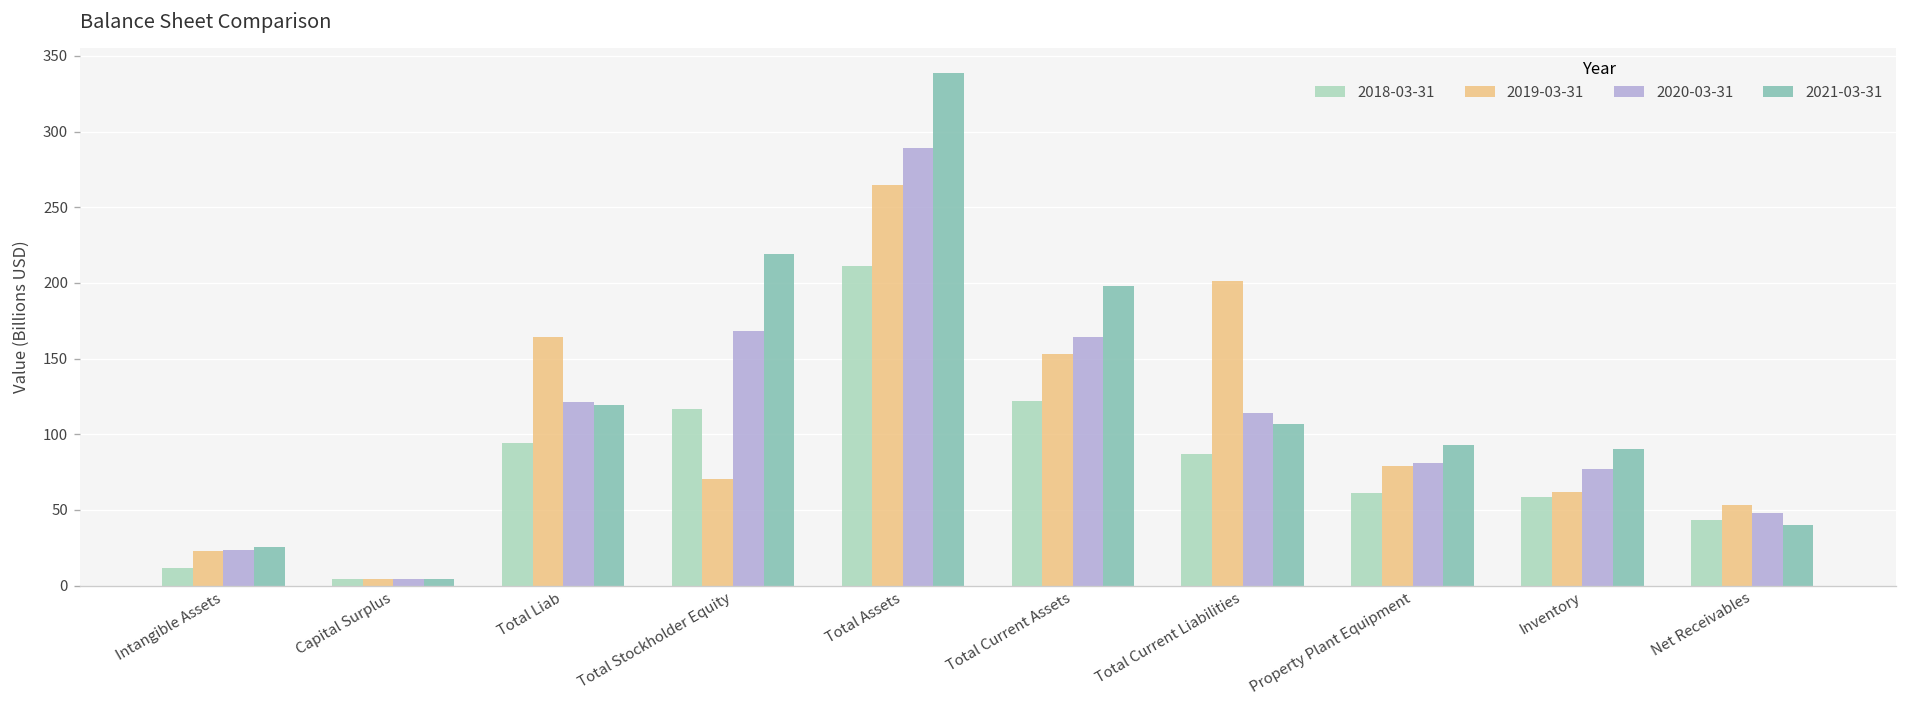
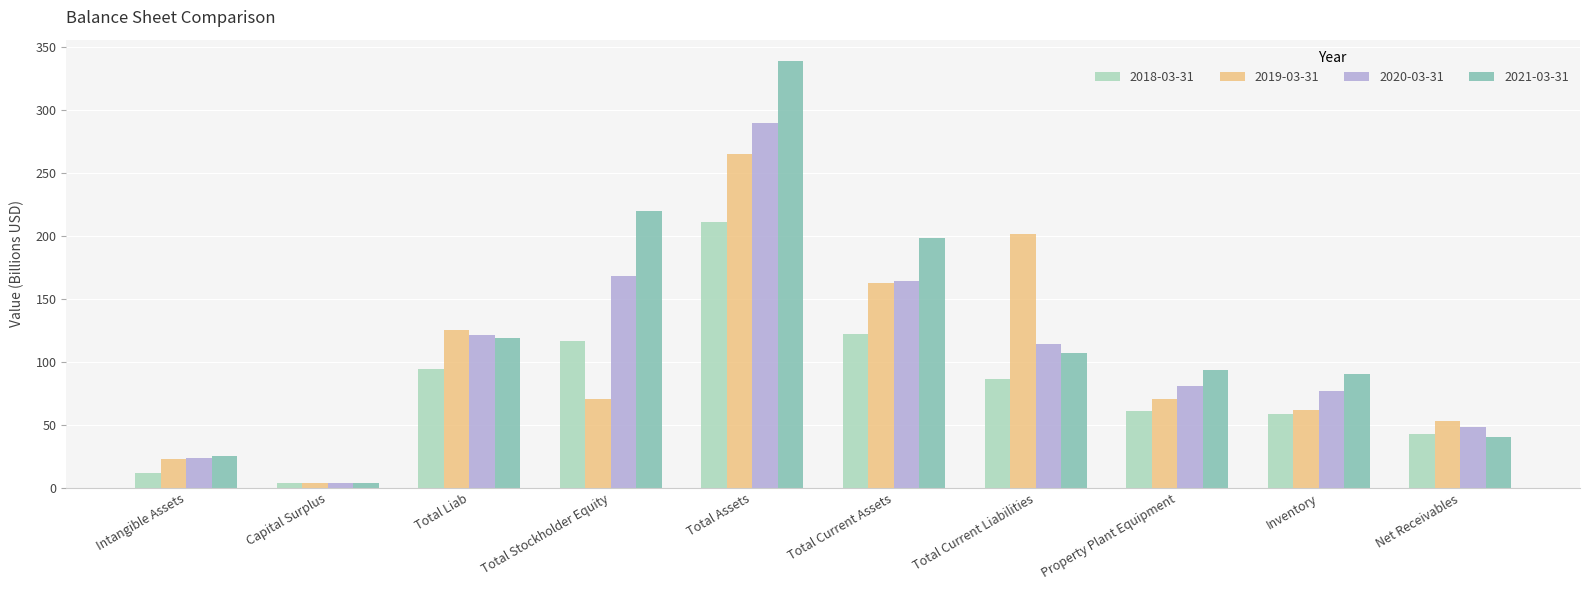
2019-03-31, Total Liab: 164 -> 126
2019-03-31, Total Current Assets: 153 -> 162
2019-03-31, Property Plant Equipment: 79 -> 70
